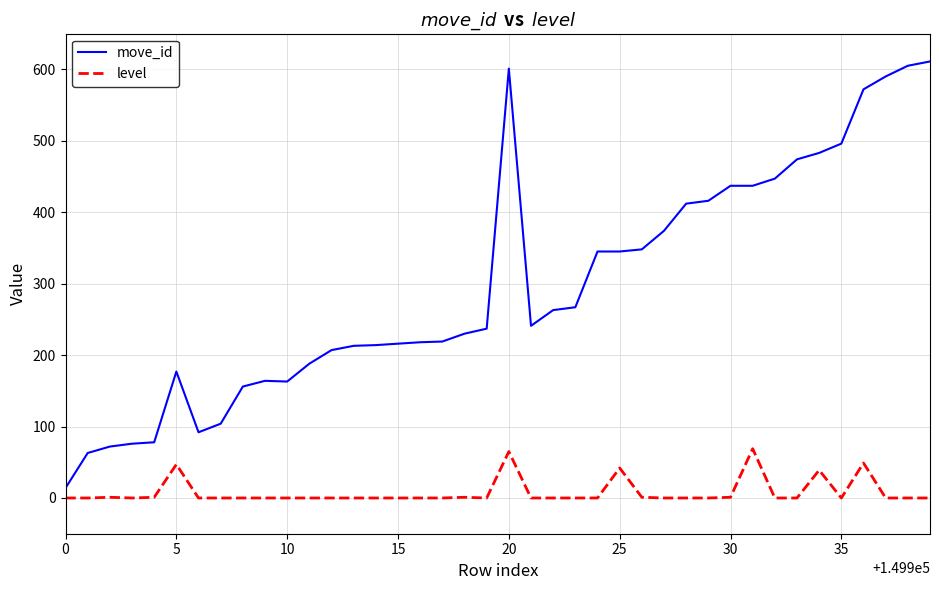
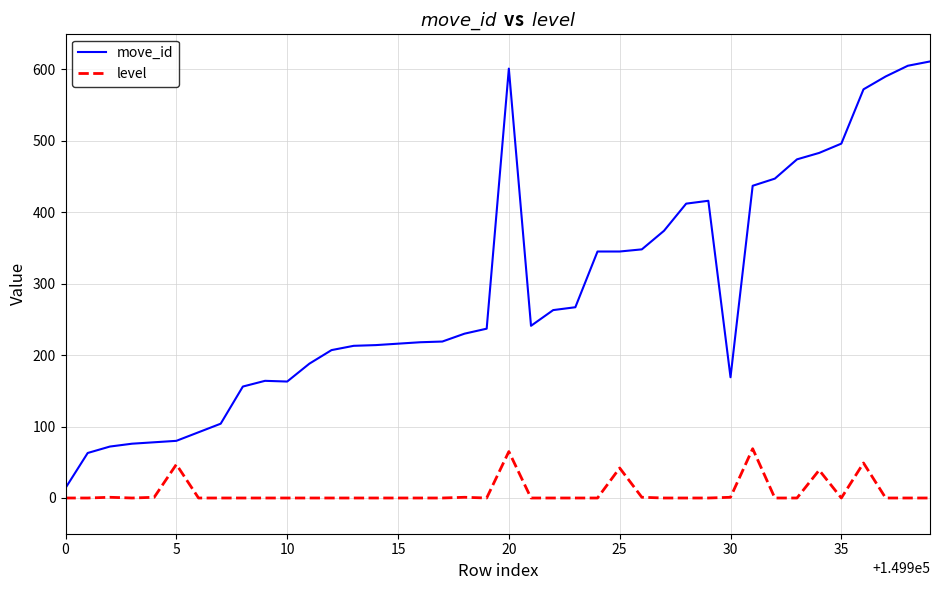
move_id, 5: 180 -> 80
move_id, 30: 440 -> 170
